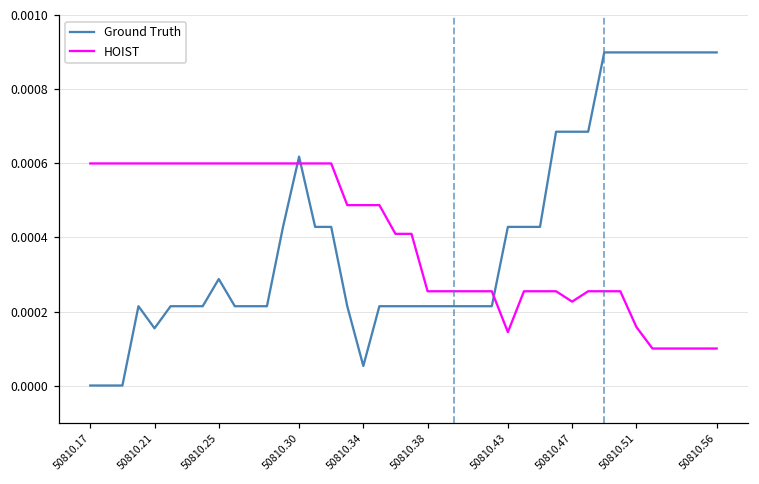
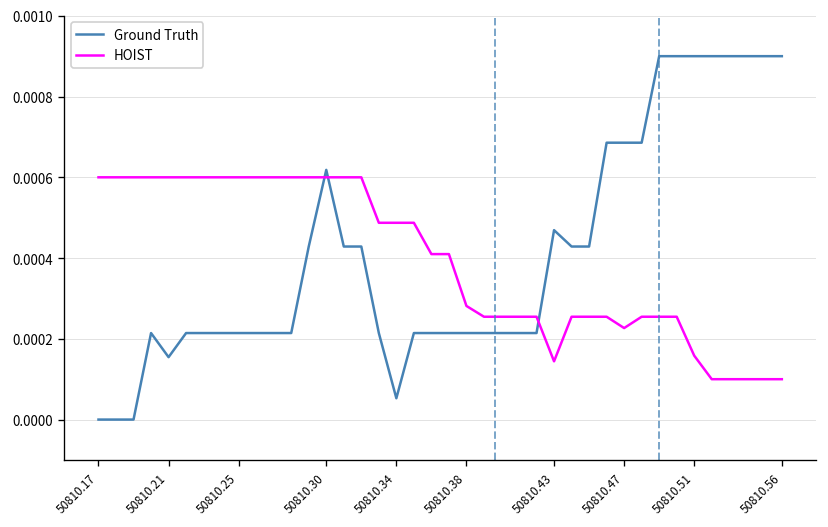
Ground Truth, 50810.25: 0.00029 -> 0.00021
HOIST, 50810.38: 0.00025 -> 0.00028
Ground Truth, 50810.43: 0.00043 -> 0.00047
